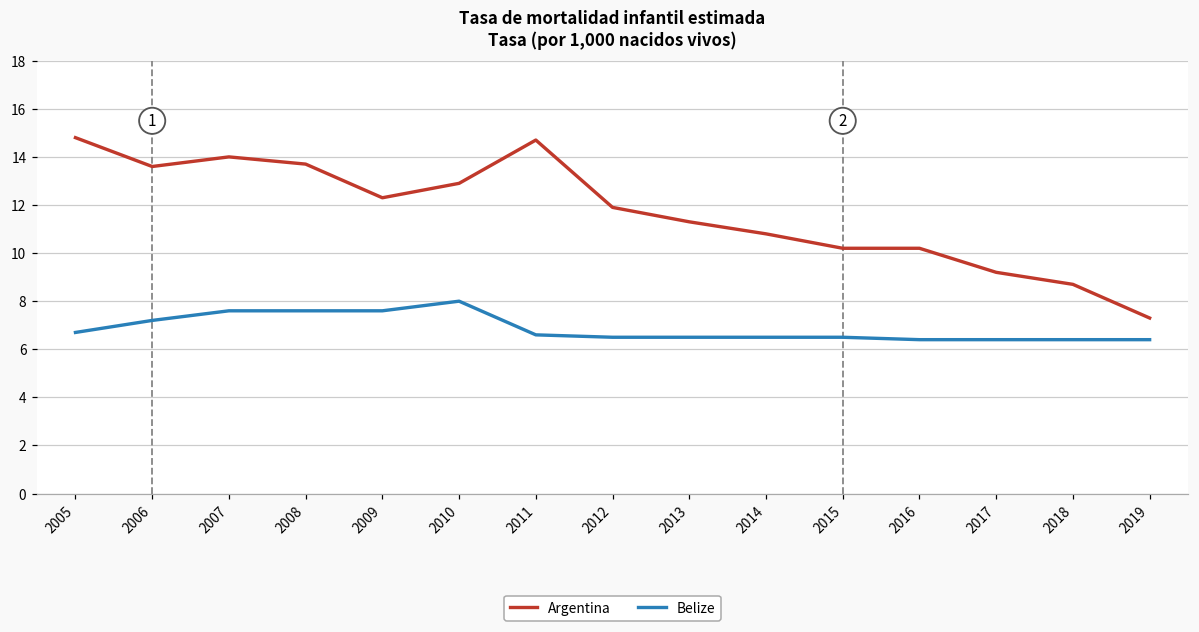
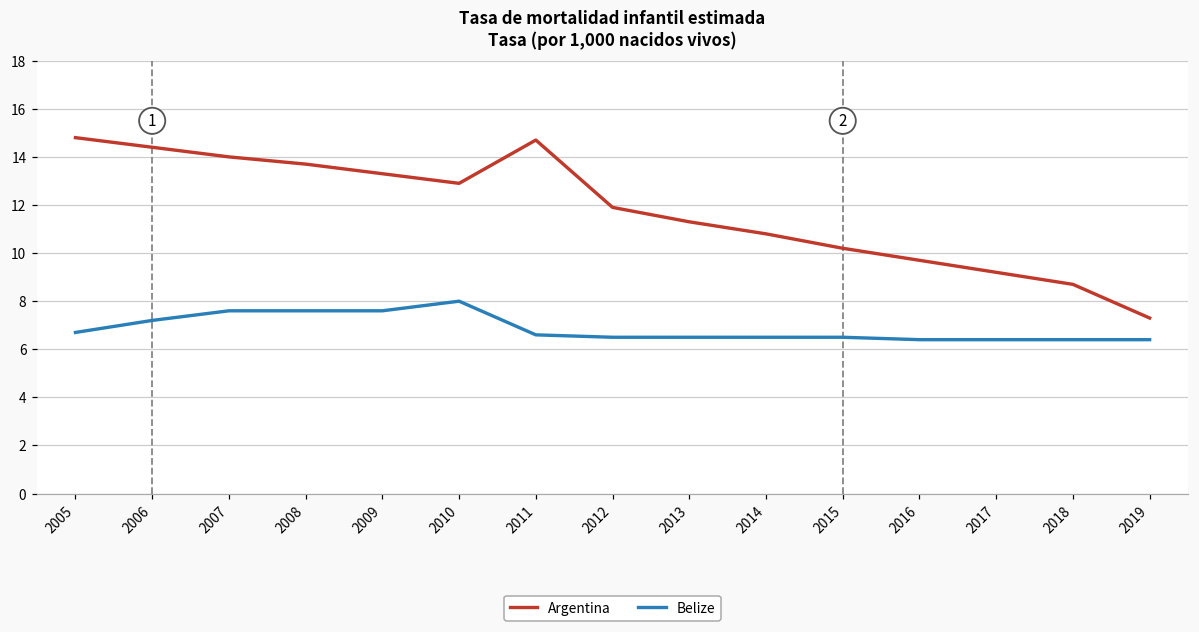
Argentina, 2006: 13.6 -> 14.4
Argentina, 2009: 12.3 -> 13.3
Argentina, 2016: 10.2 -> 9.7
